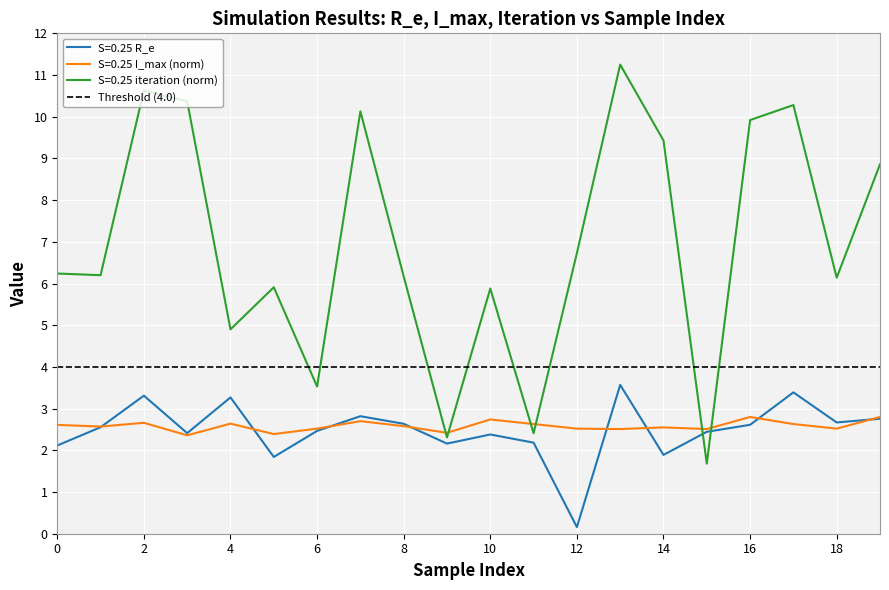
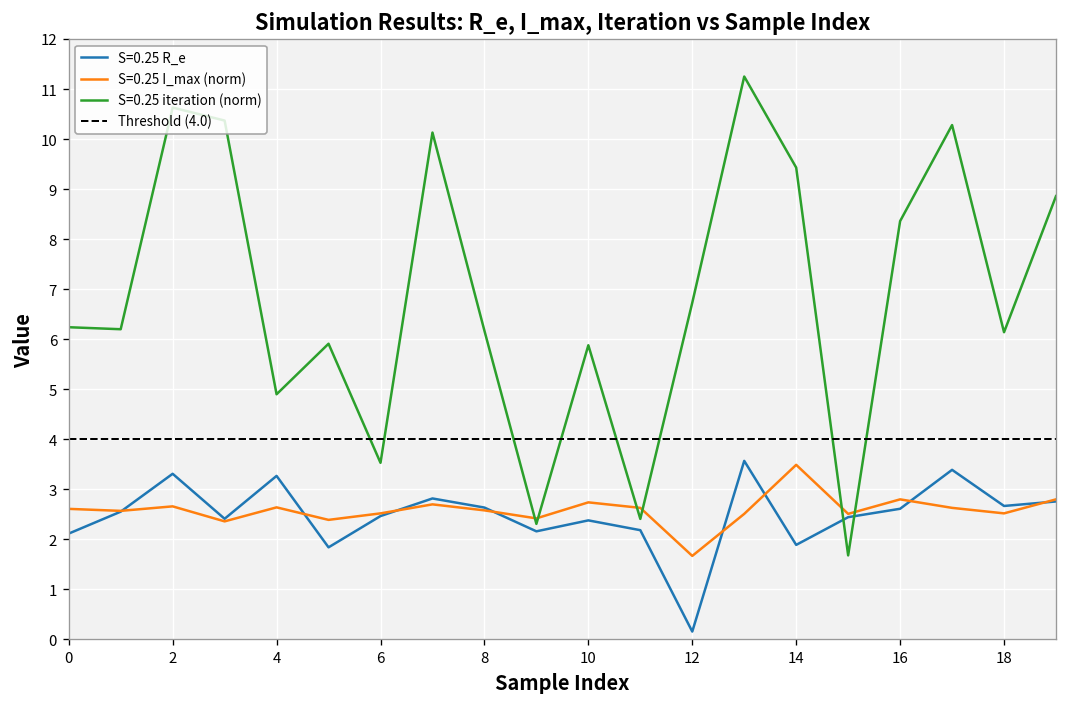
S=0.25 I_max (norm), 12: 2.5 -> 1.7
S=0.25 I_max (norm), 14: 2.6 -> 3.5
S=0.25 iteration (norm), 16: 9.9 -> 8.4
